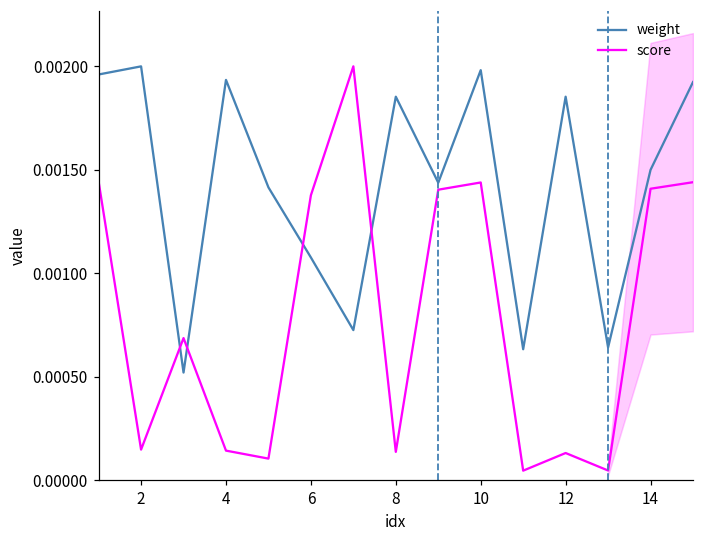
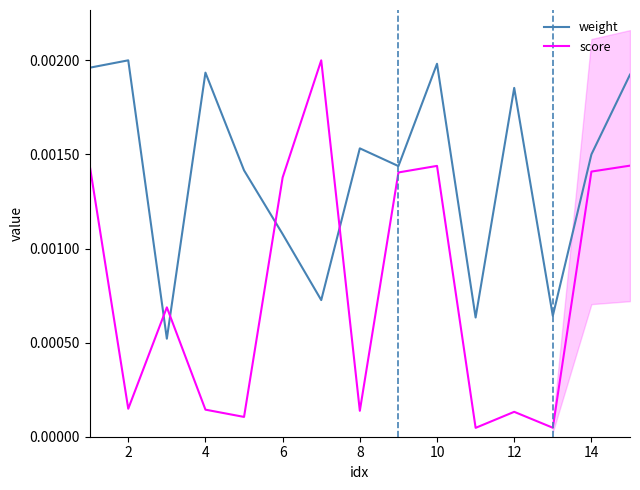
weight, 8: 0.00185 -> 0.00153
